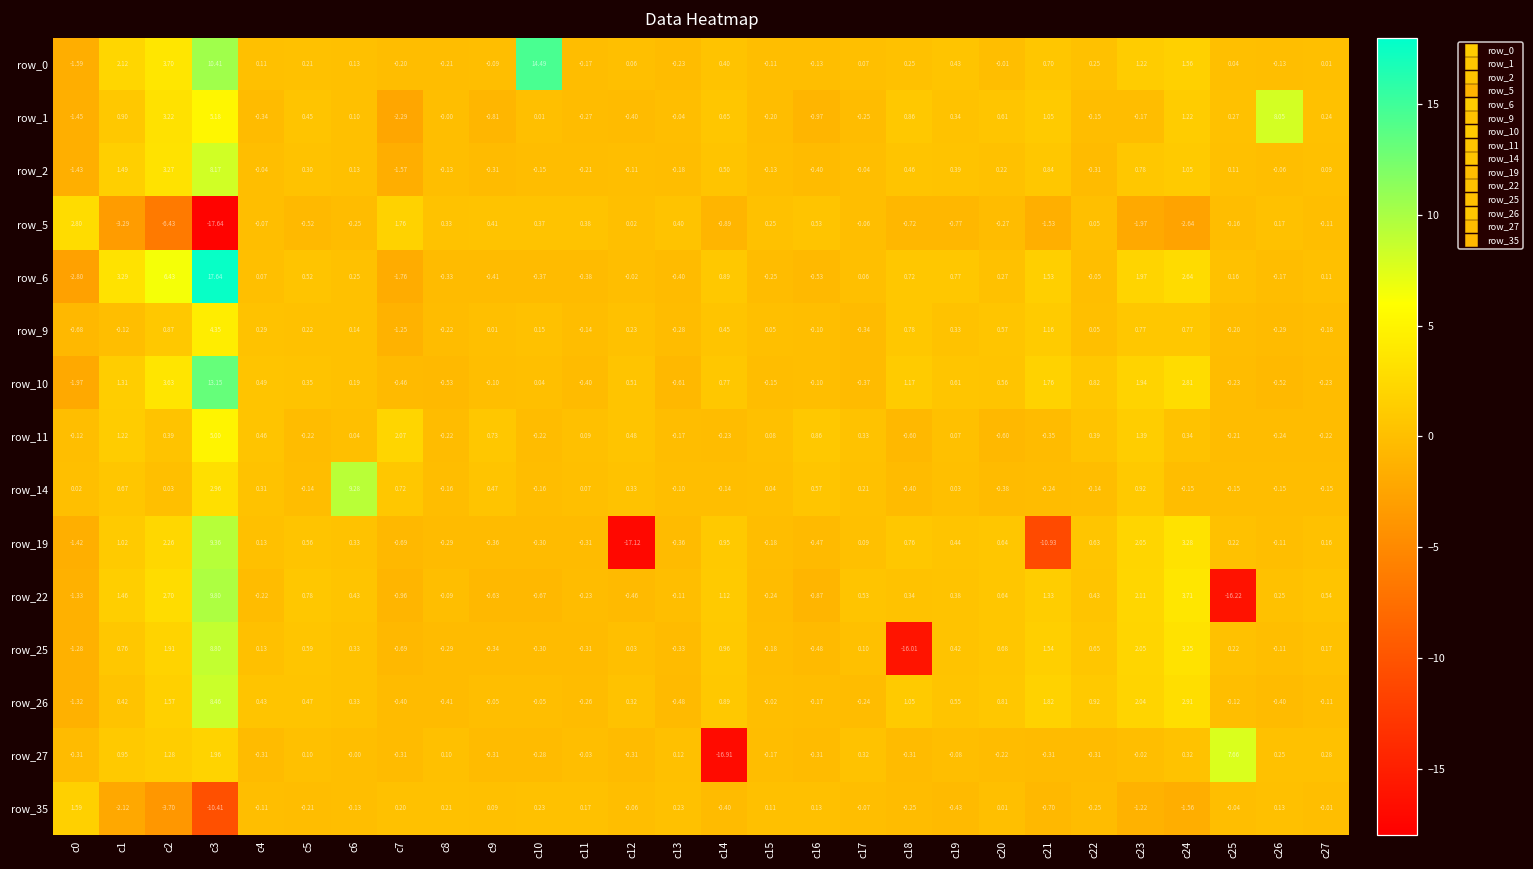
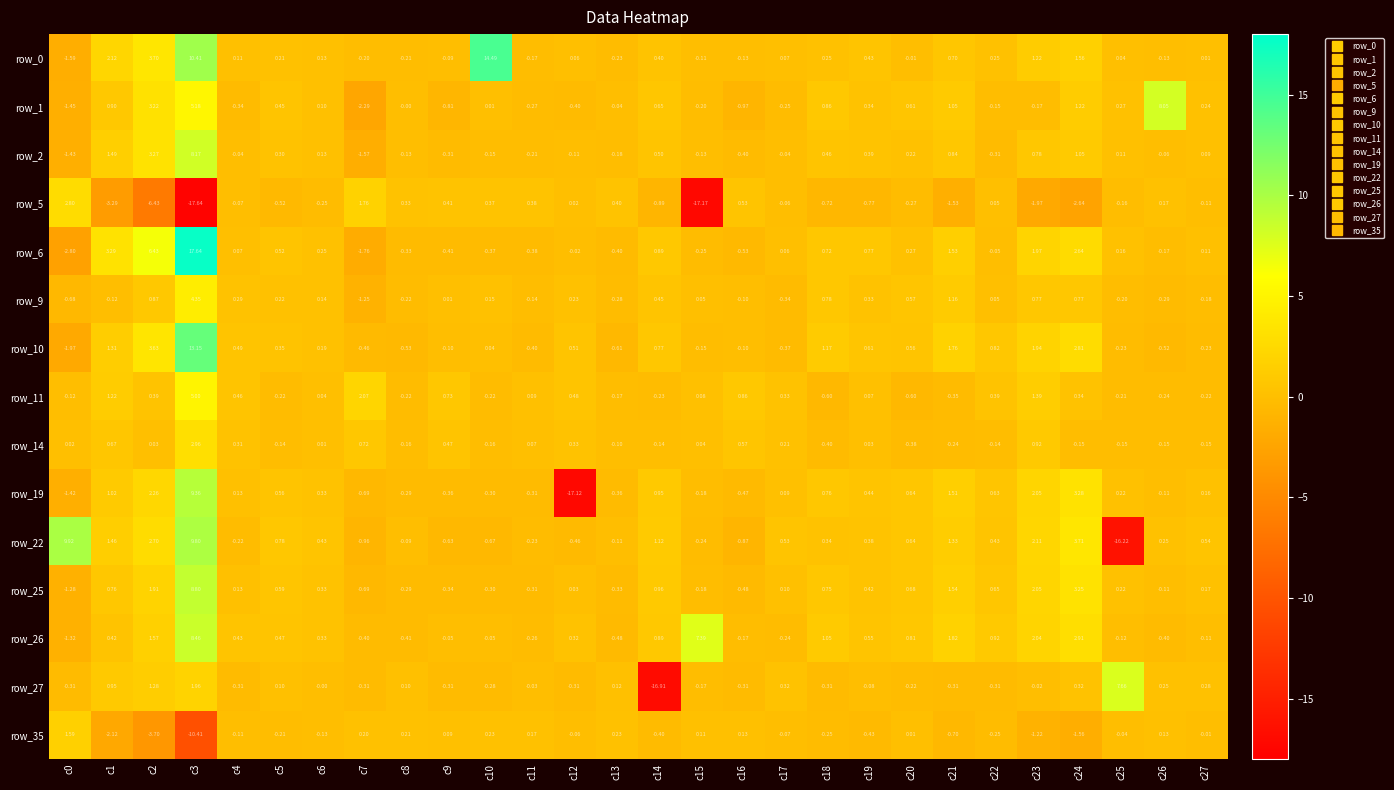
row_5, c15: 0.25 -> -17.17
row_14, c6: 9.28 -> 0.01
row_19, c21: -10.93 -> 1.51
row_22, c0: -1.33 -> 9.92
row_25, c18: -16.01 -> 0.75
row_26, c15: -0.02 -> 7.39
